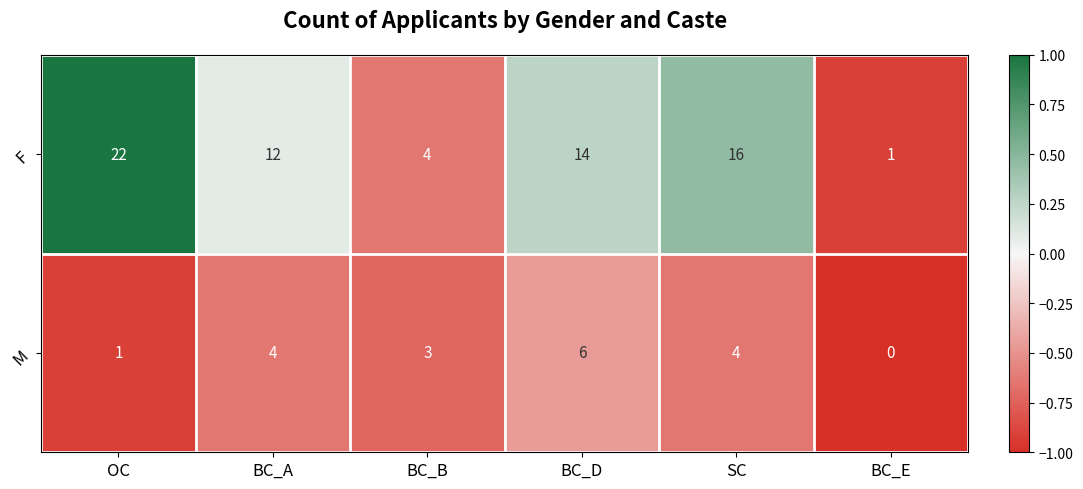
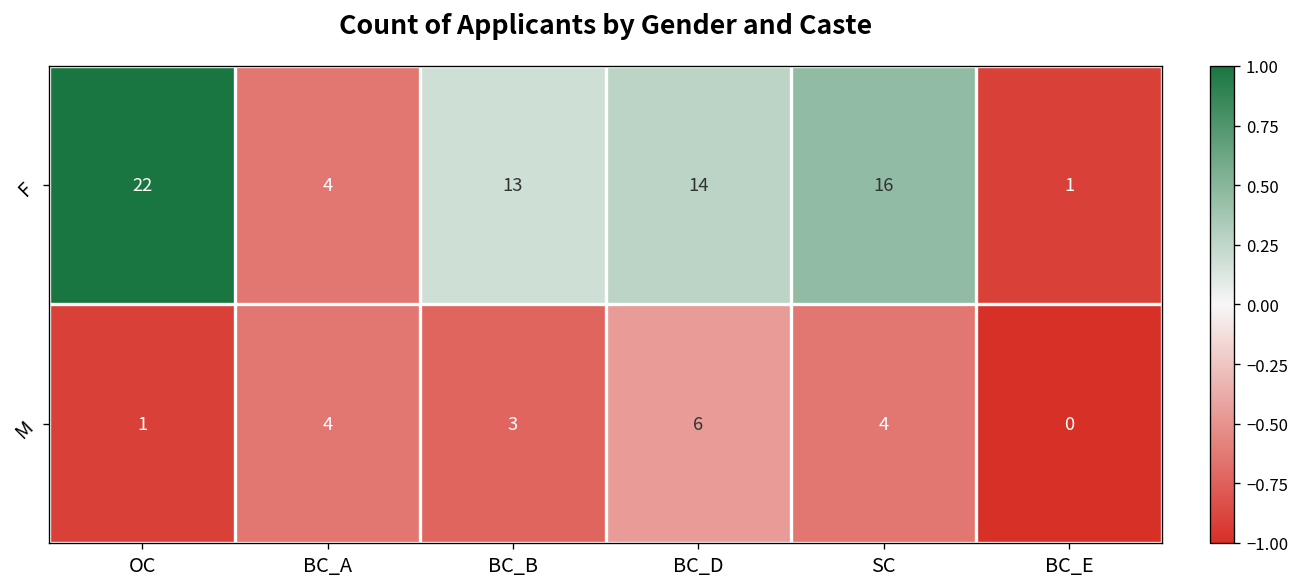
F, BC_A: 12 -> 4
F, BC_B: 4 -> 13
